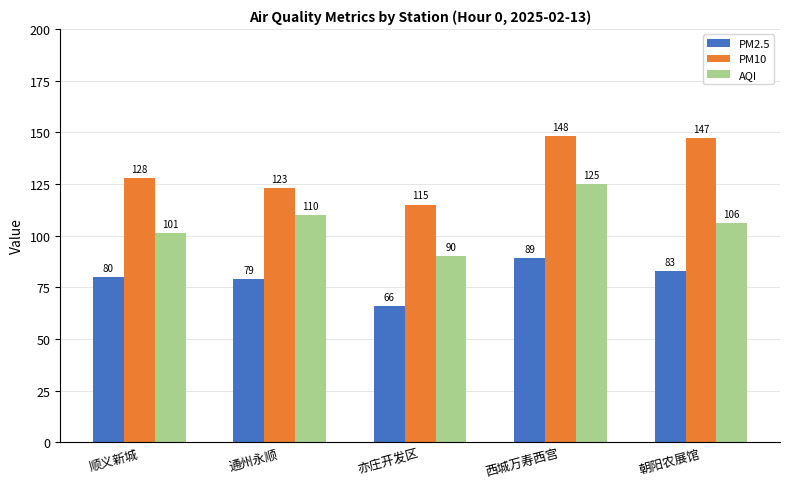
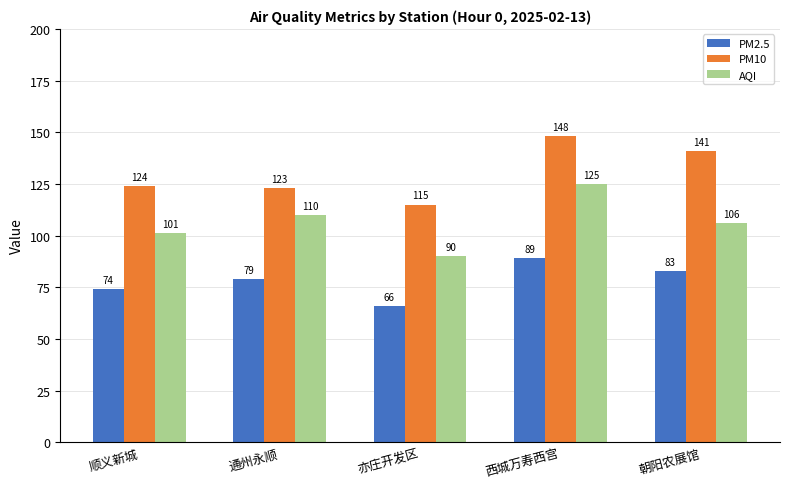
PM2.5, 顺义新城: 80 -> 74
PM10, 顺义新城: 128 -> 124
PM10, 朝阳农展馆: 147 -> 141
